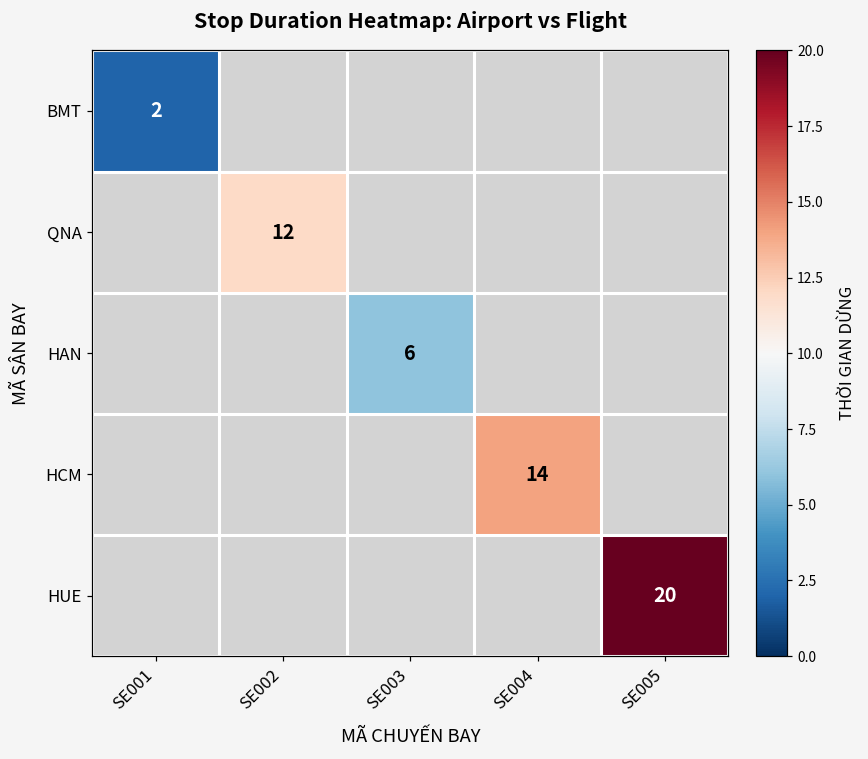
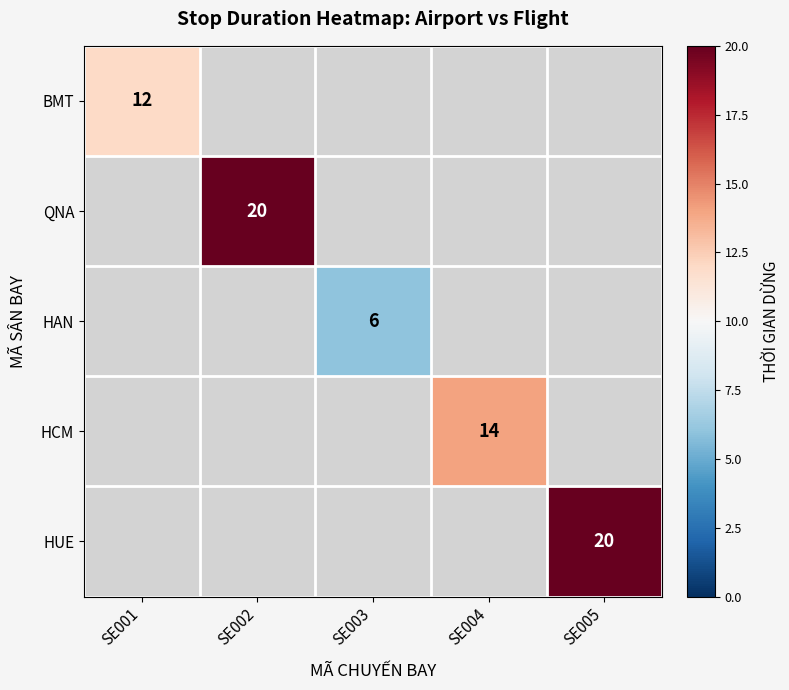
BMT, SE001: 2 -> 12
QNA, SE002: 12 -> 20
